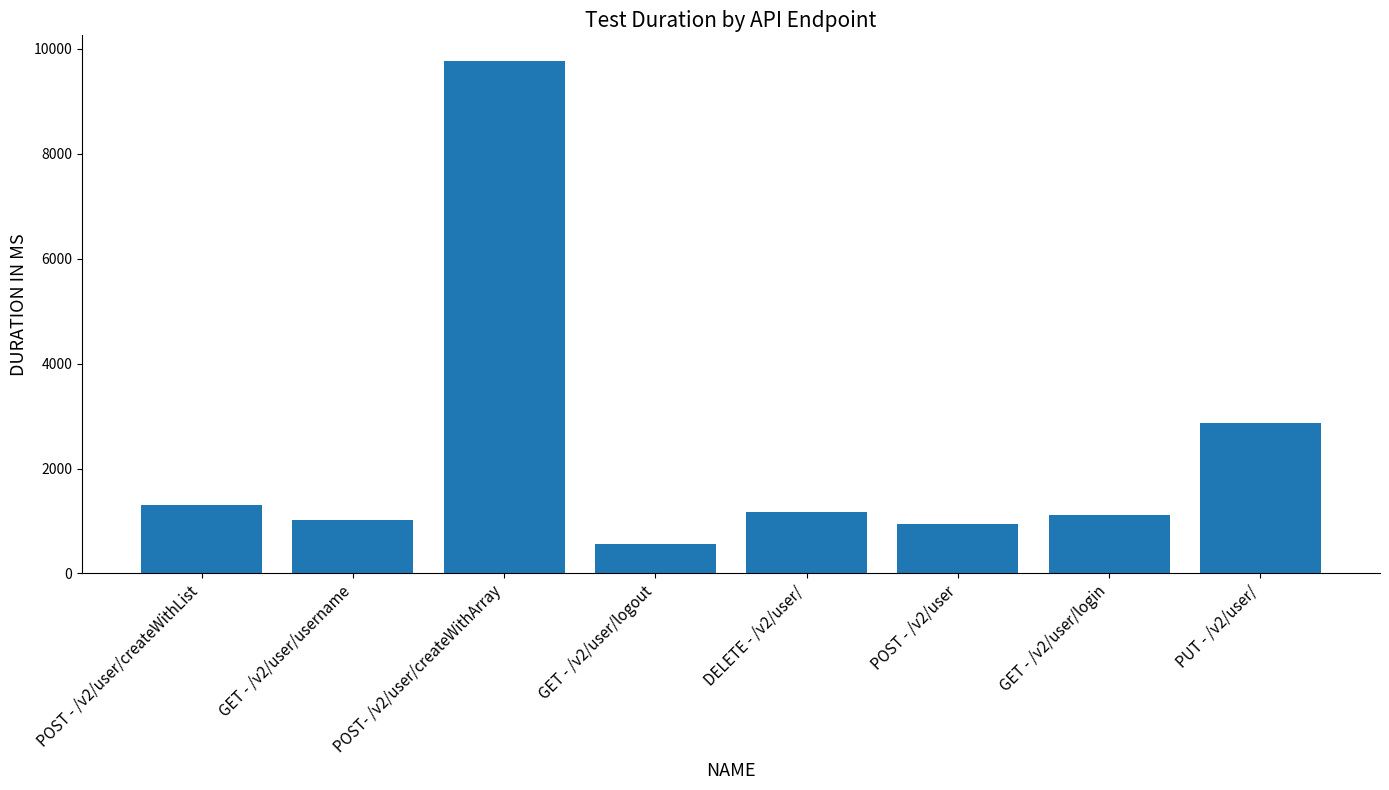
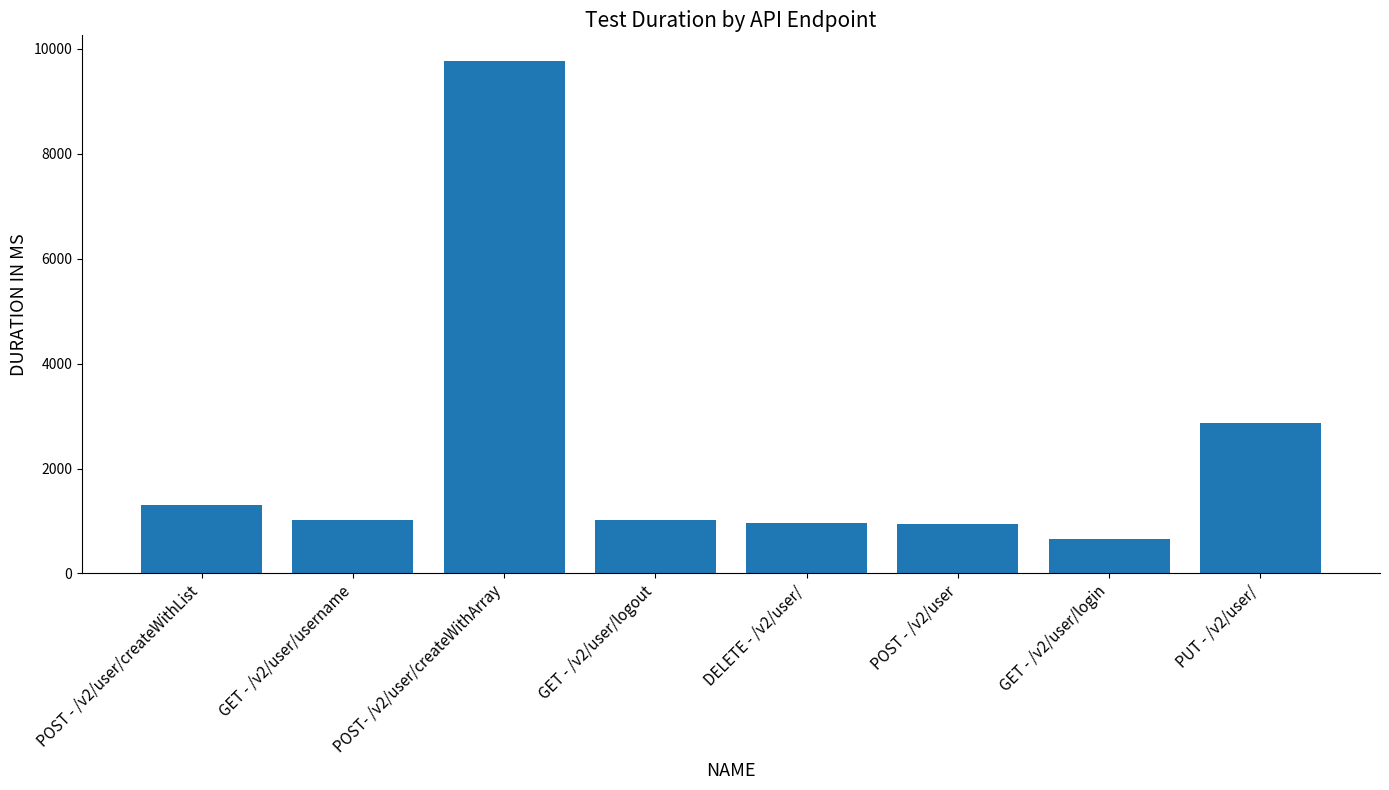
GET - /v2/user/logout: 600 -> 1000
DELETE - /v2/user/: 1200 -> 1000
GET - /v2/user/login: 1100 -> 600
